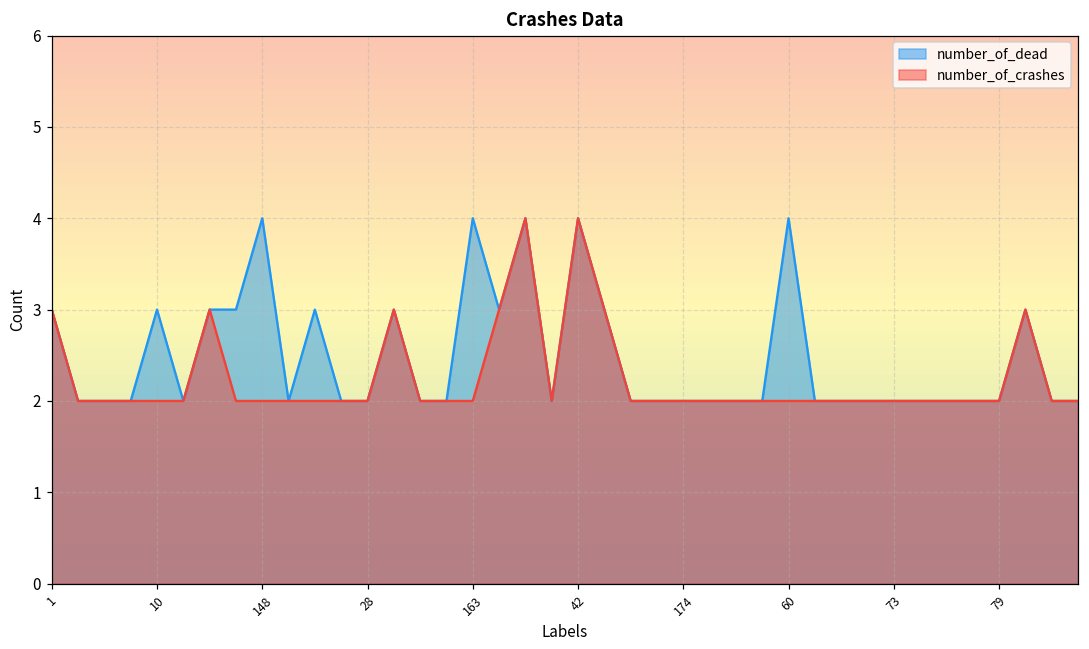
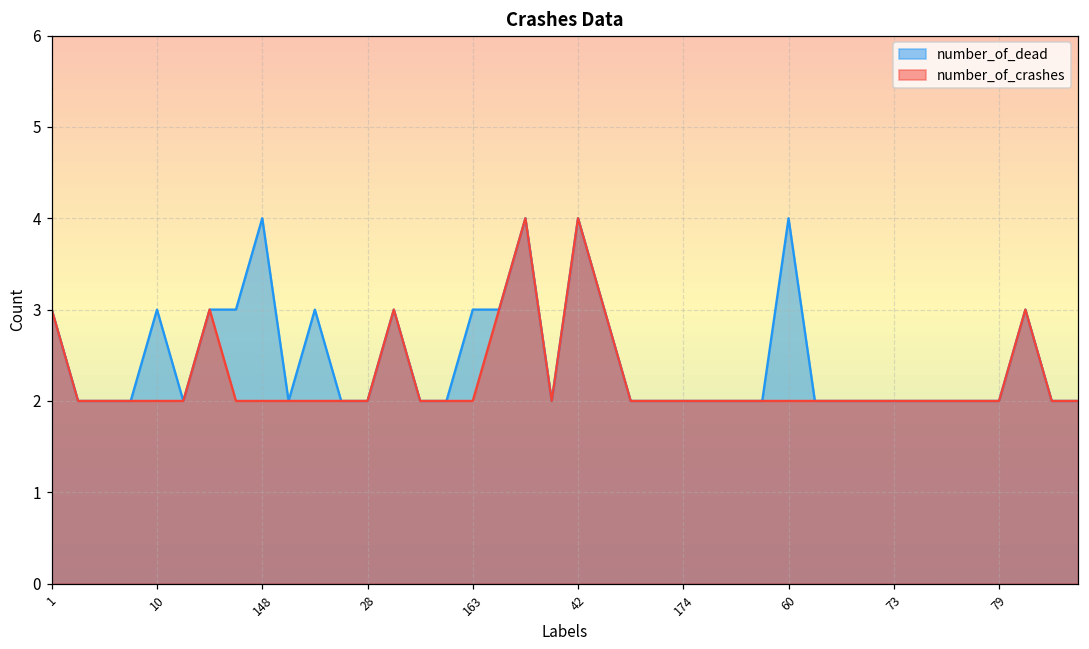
number_of_dead, 163: 4 -> 3
